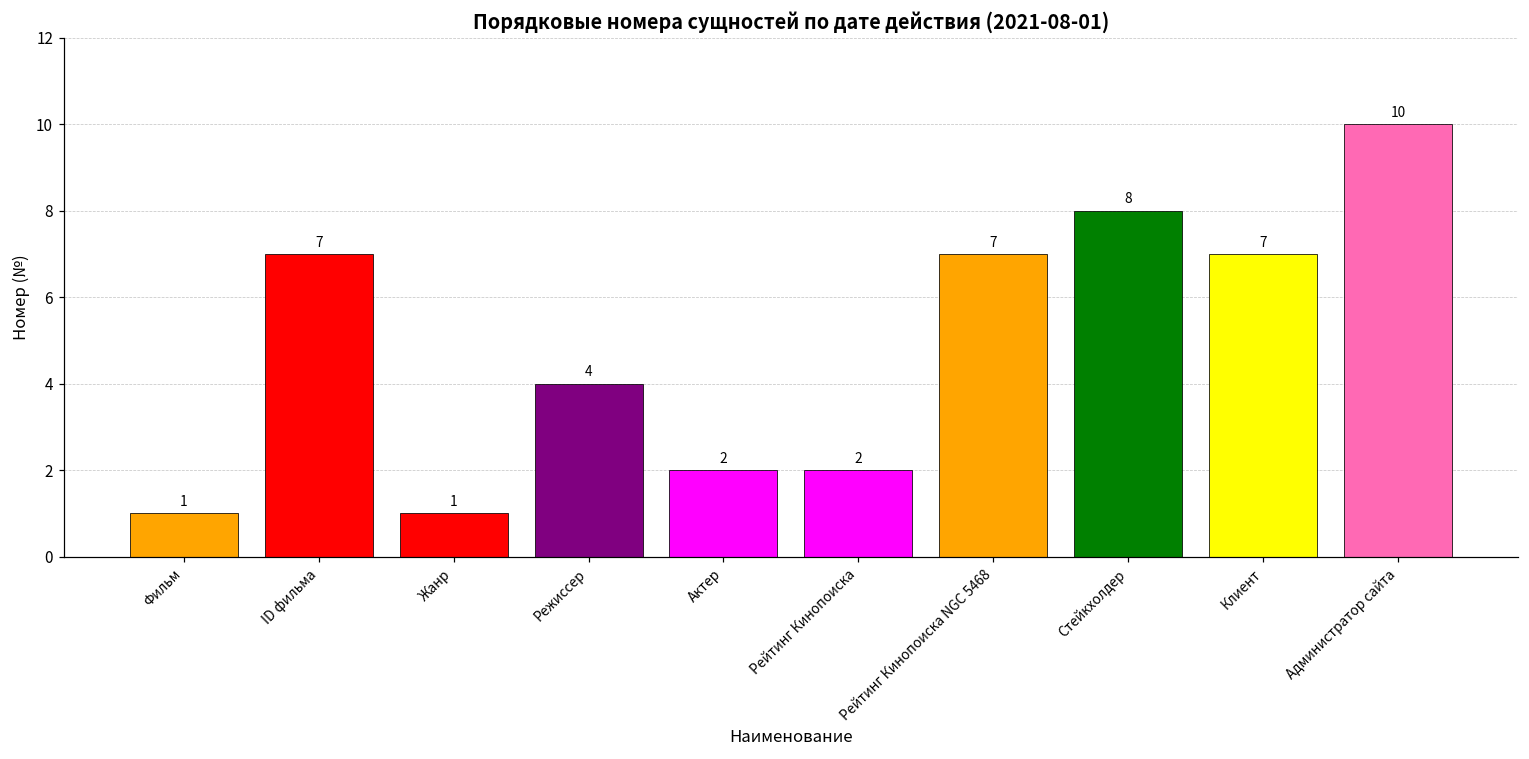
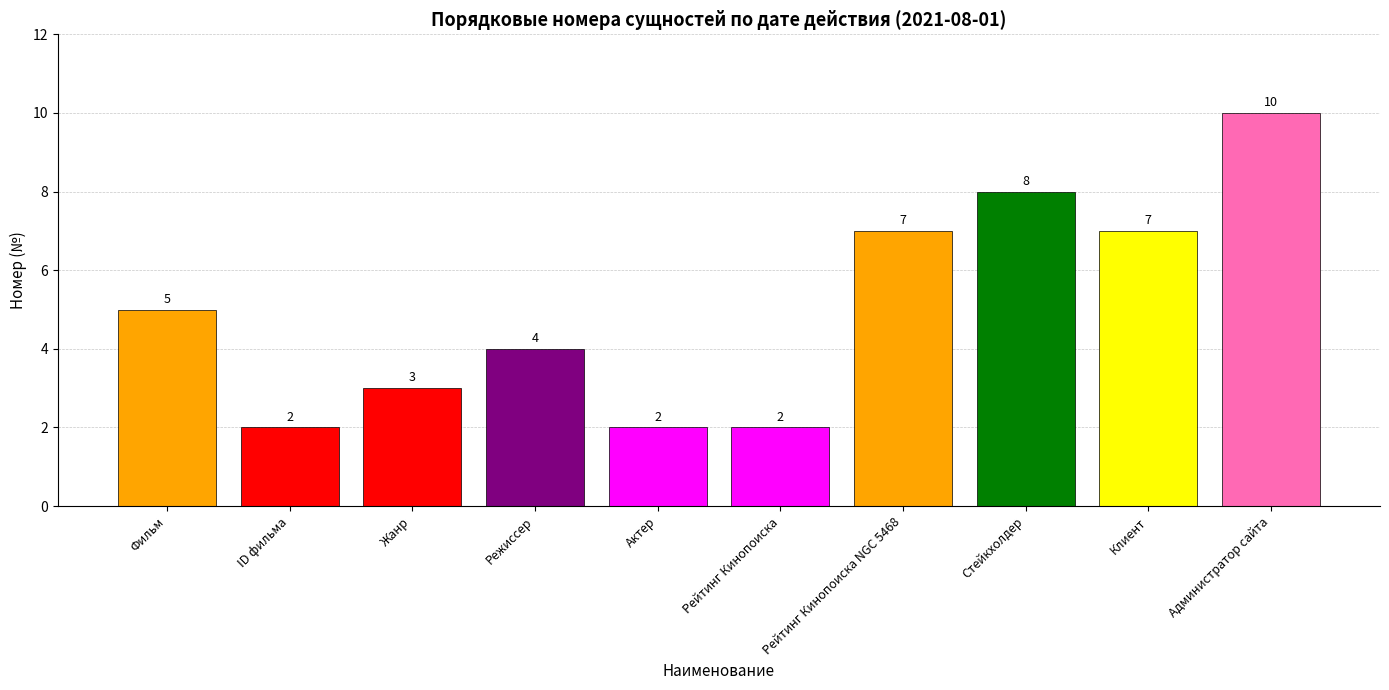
Фильм: 1 -> 5
ID фильма: 7 -> 2
Жанр: 1 -> 3
